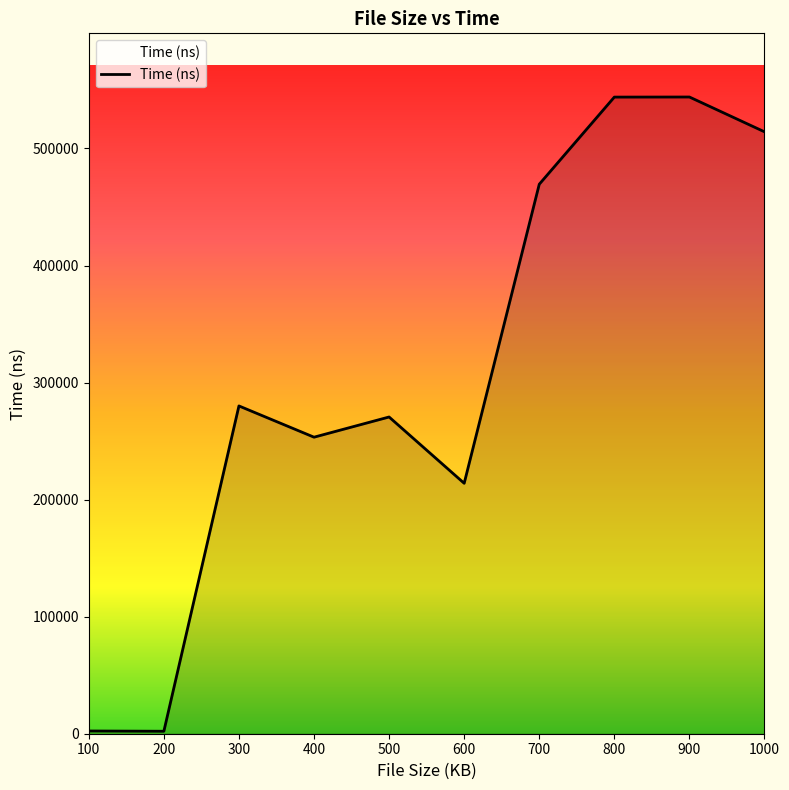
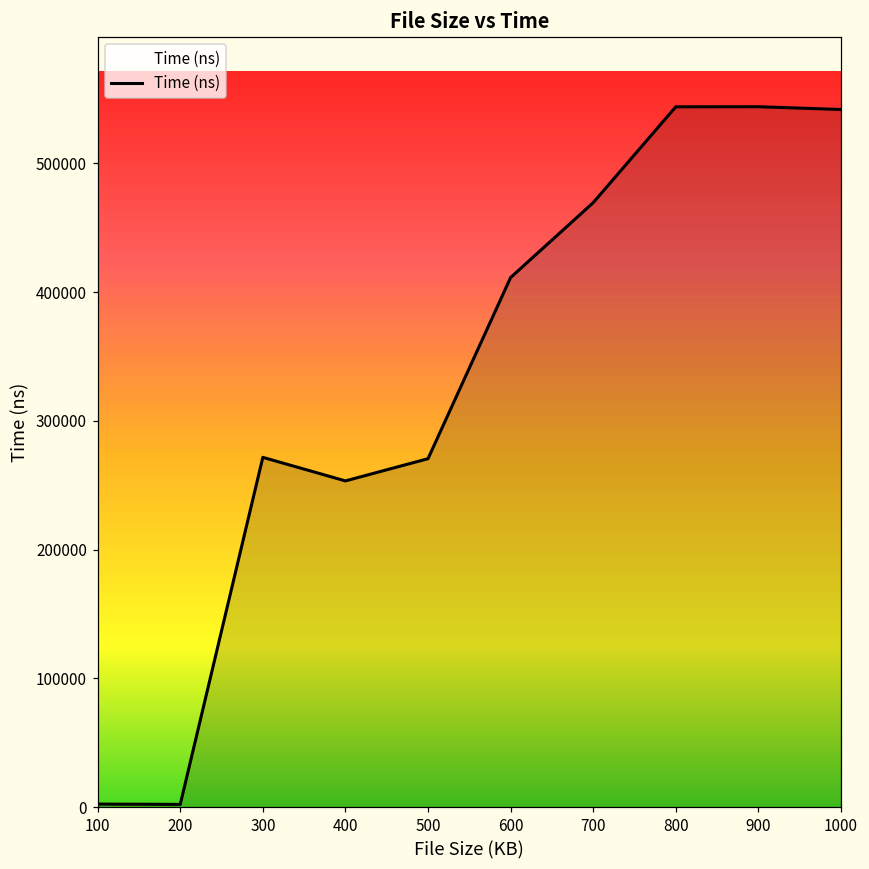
300: 280000 -> 272000
600: 214000 -> 411000
1000: 514000 -> 542000
